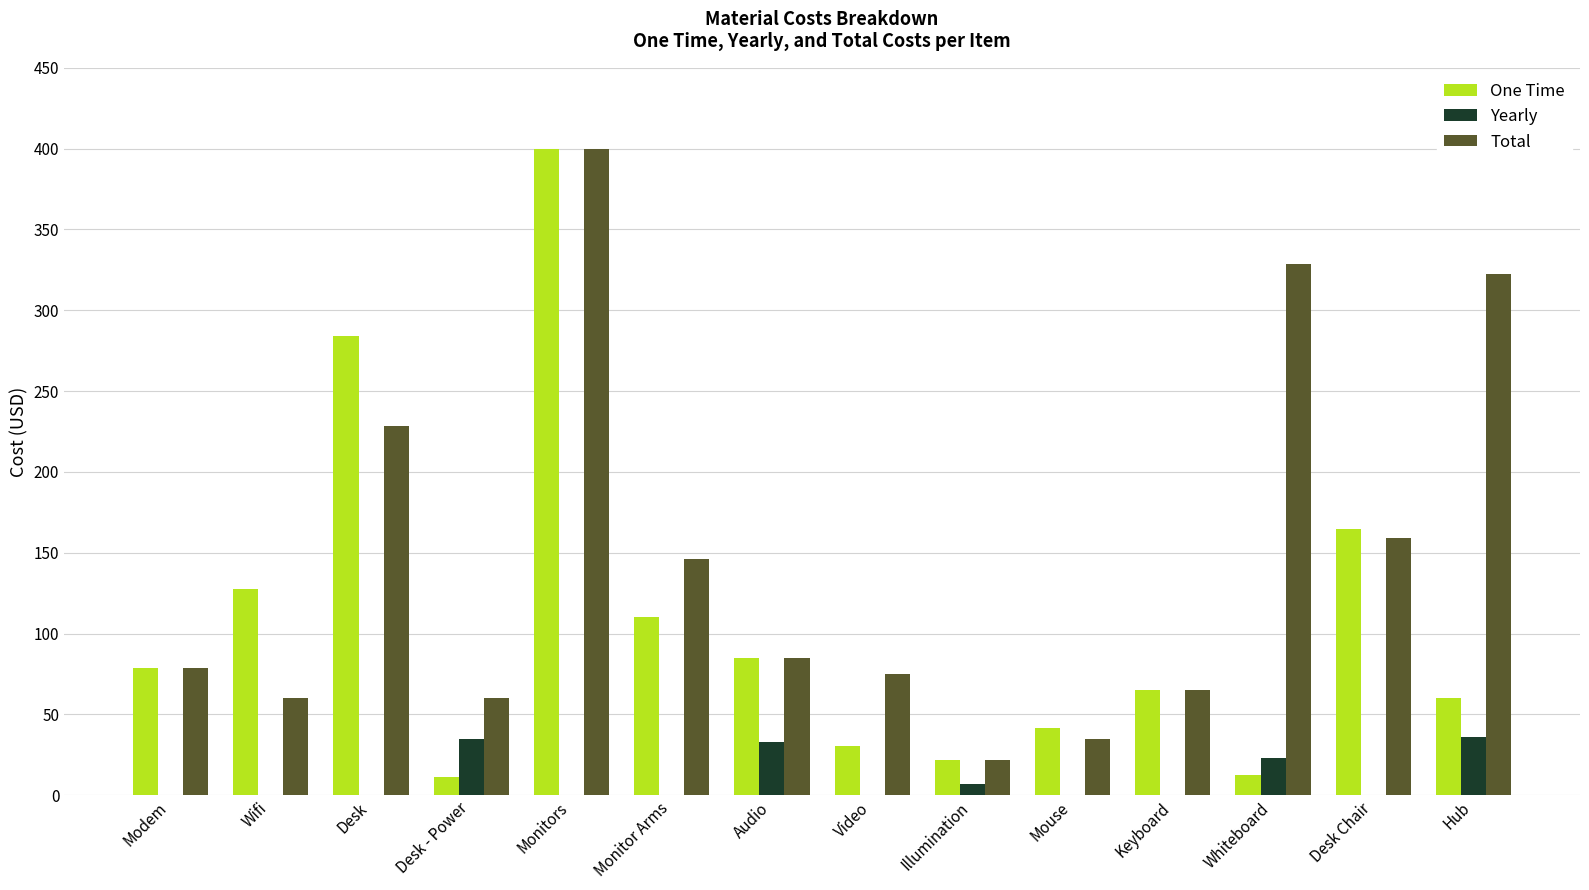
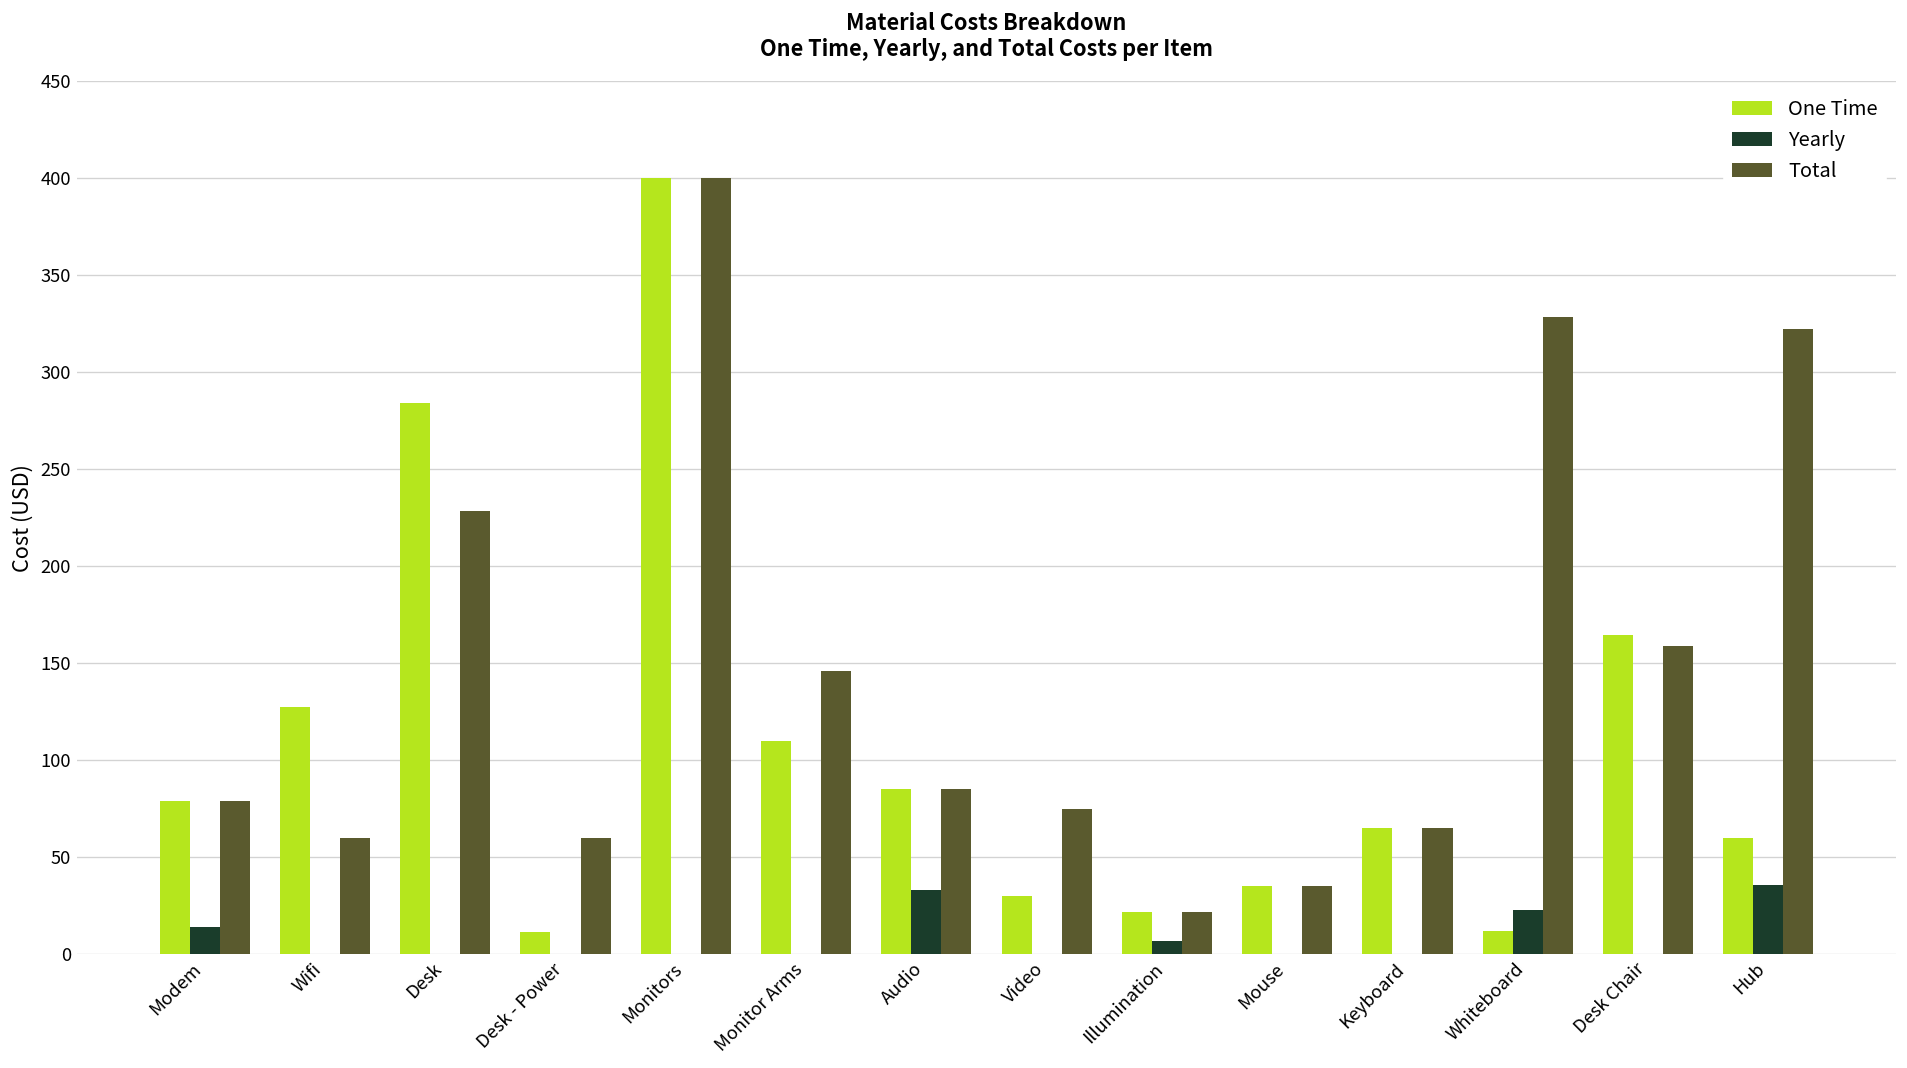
Yearly, Modem: 0 -> 14
Yearly, Desk - Power: 35 -> 0
One Time, Mouse: 42 -> 35
